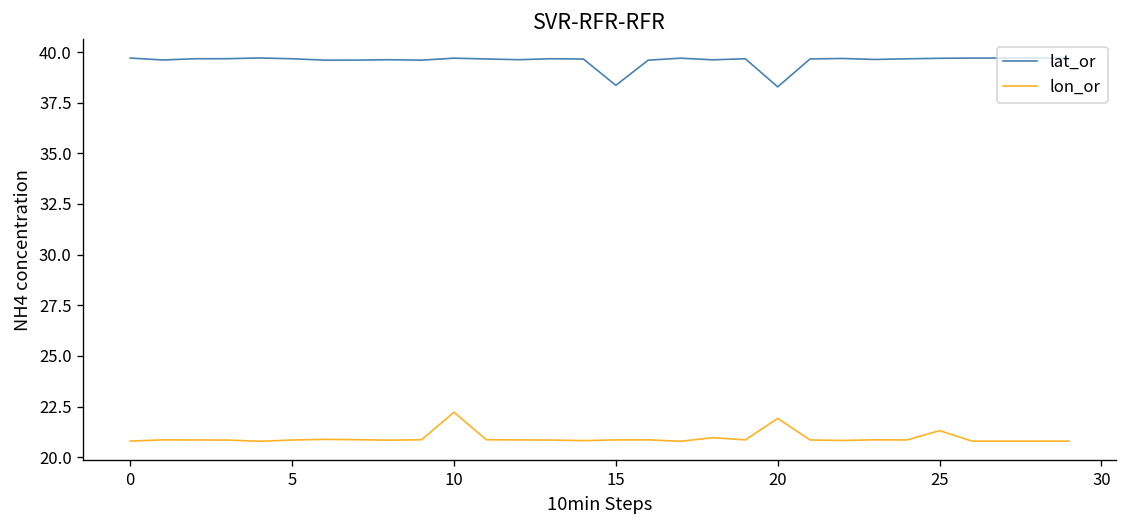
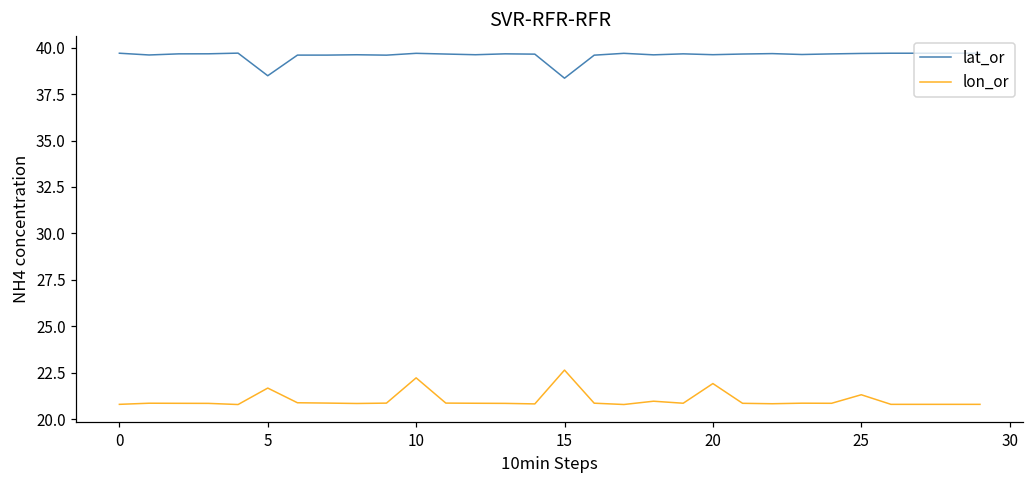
lat_or, 5: 39.7 -> 38.5
lon_or, 5: 20.8 -> 21.7
lon_or, 15: 20.9 -> 22.6
lat_or, 20: 38.3 -> 39.6
